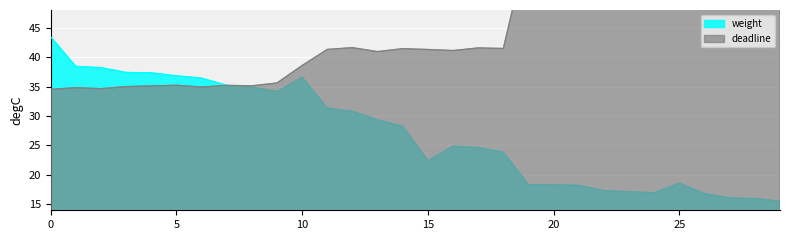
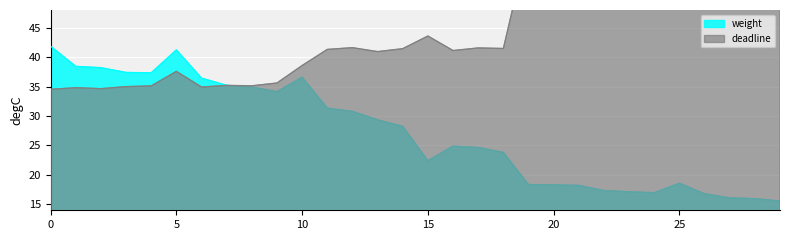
weight, 0: 43 -> 42
weight, 5: 37 -> 41
deadline, 5: 35 -> 38
deadline, 15: 41 -> 44
